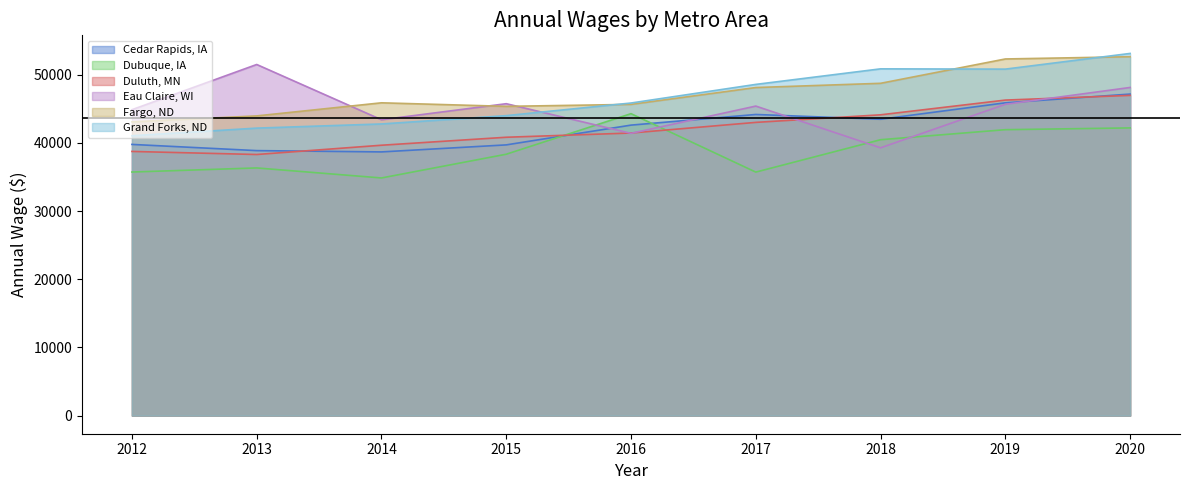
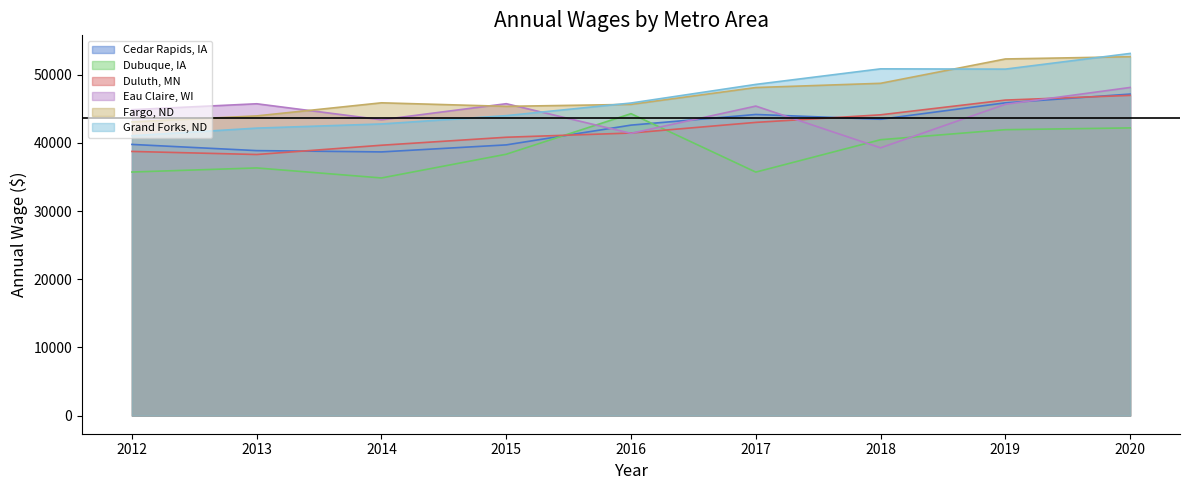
Eau Claire, WI, 2013: 51000 -> 46000
